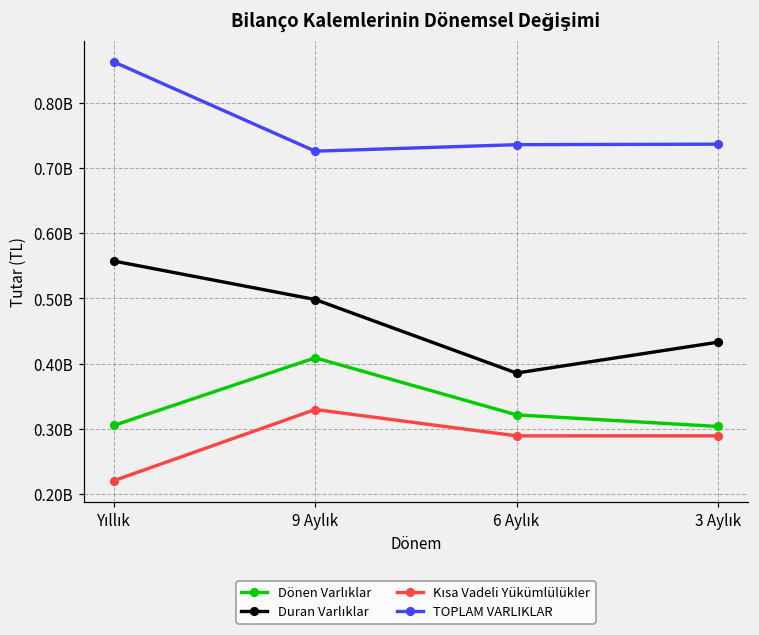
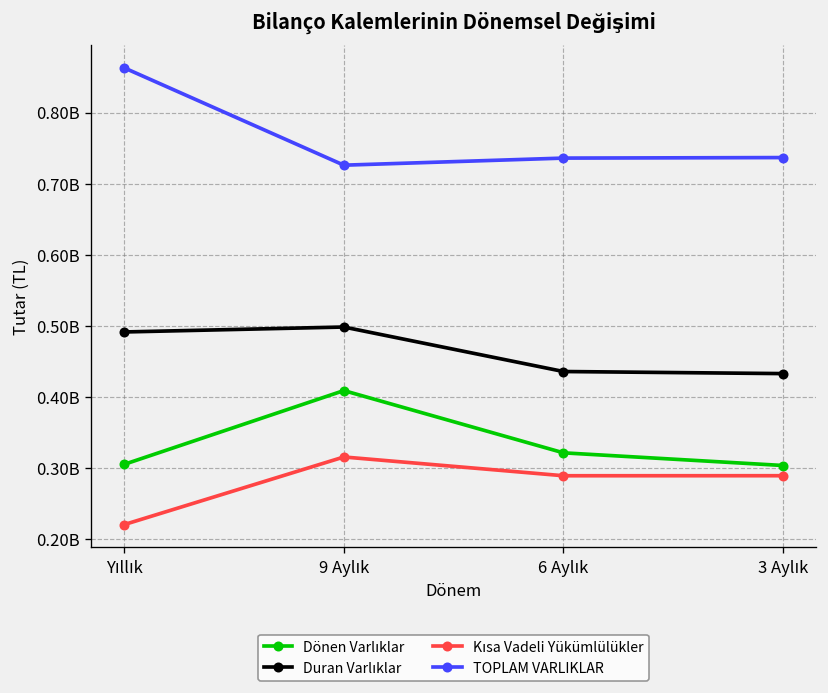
Duran Varlıklar, Yıllık: 560000000 -> 490000000
Kısa Vadeli Yükümlülükler, 9 Aylık: 330000000 -> 320000000
Duran Varlıklar, 6 Aylık: 390000000 -> 440000000
